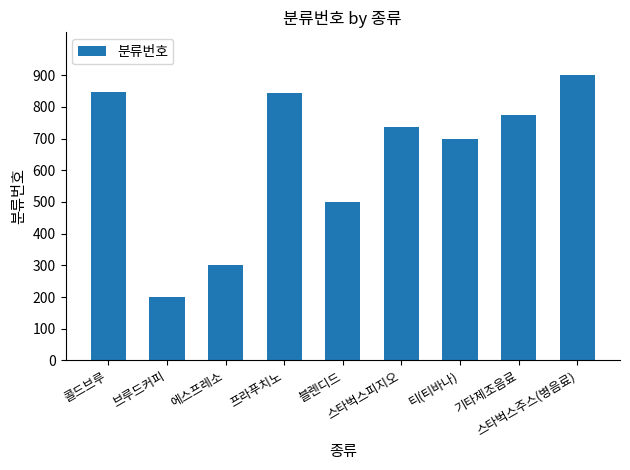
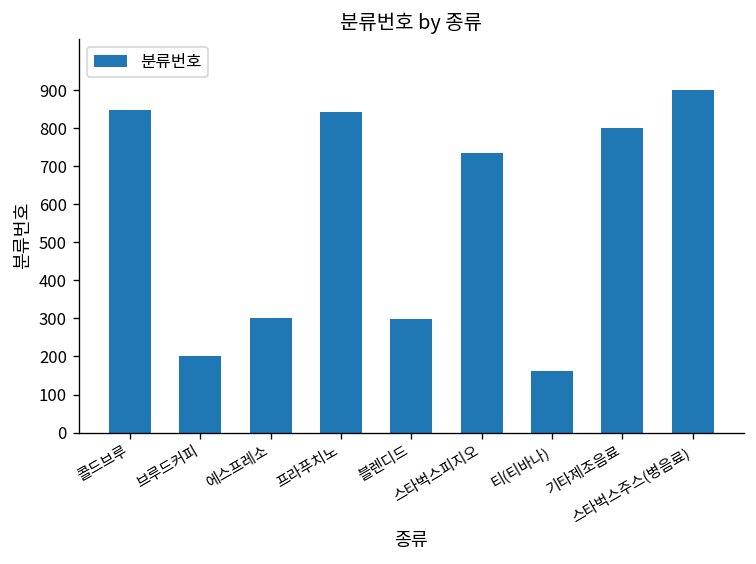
블렌디드: 500 -> 300
티(티바나): 700 -> 160
기타제조음료: 770 -> 800
